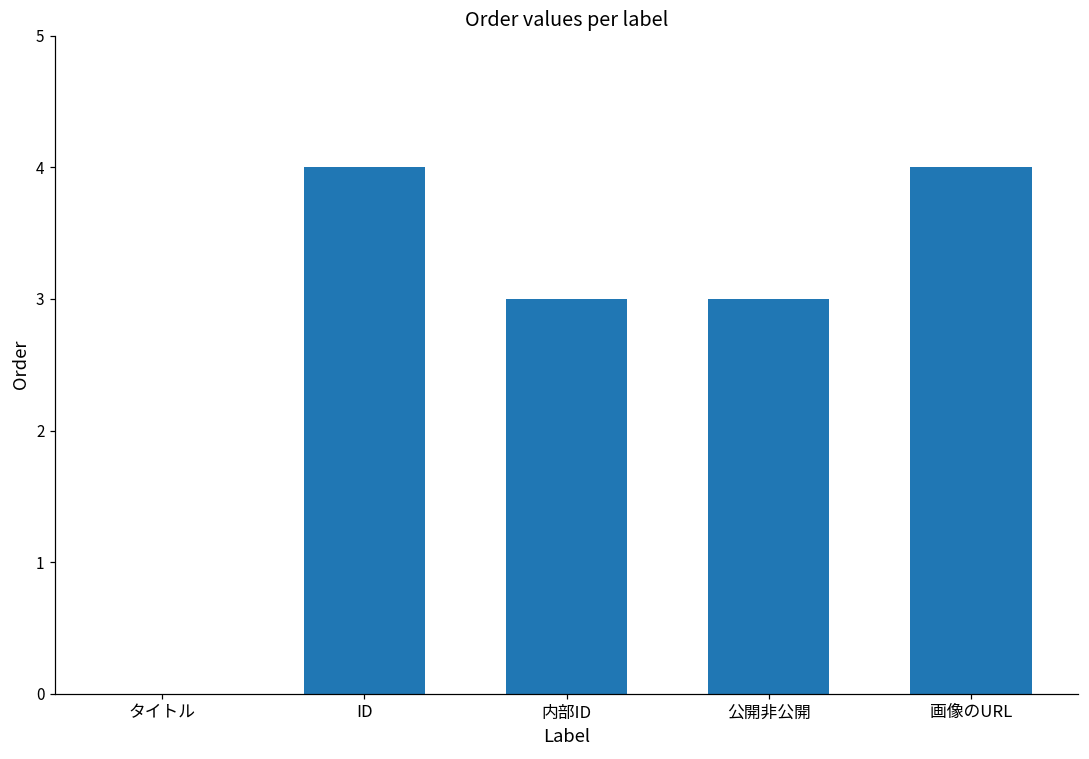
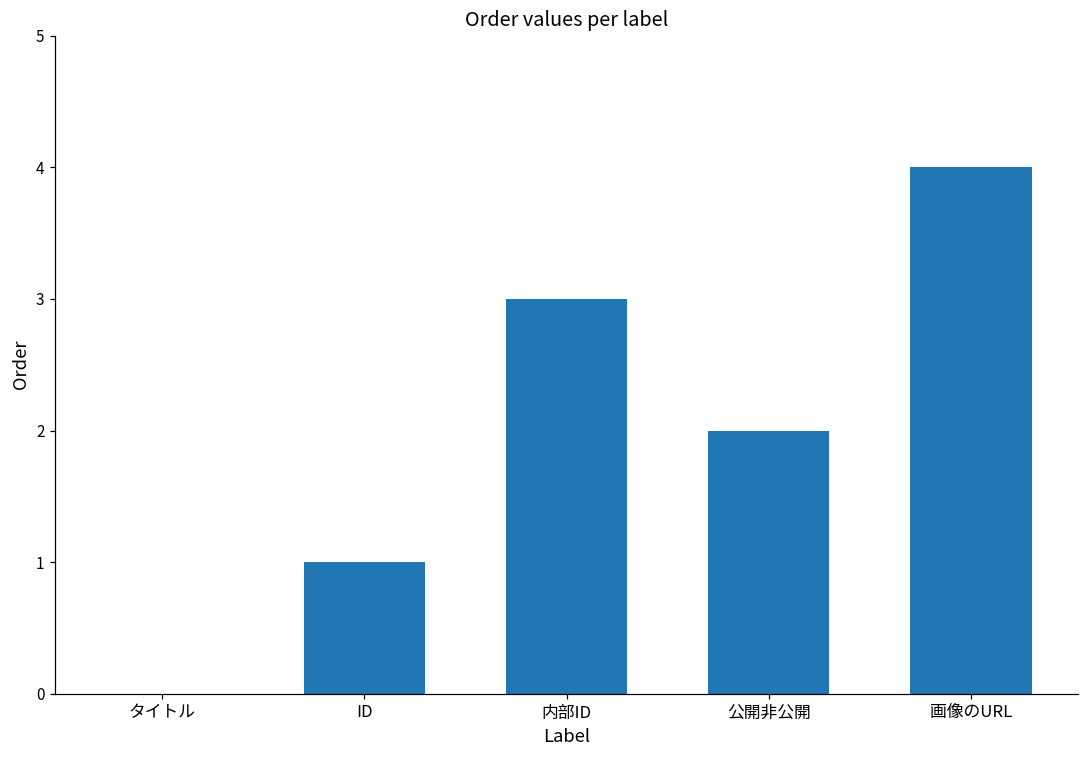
ID: 4 -> 1
公開非公開: 3 -> 2
